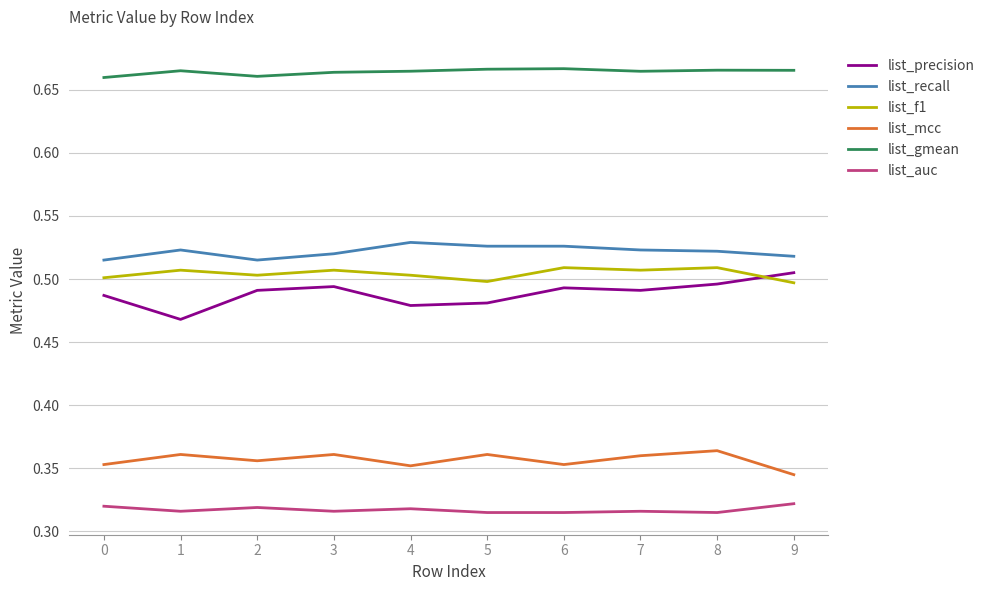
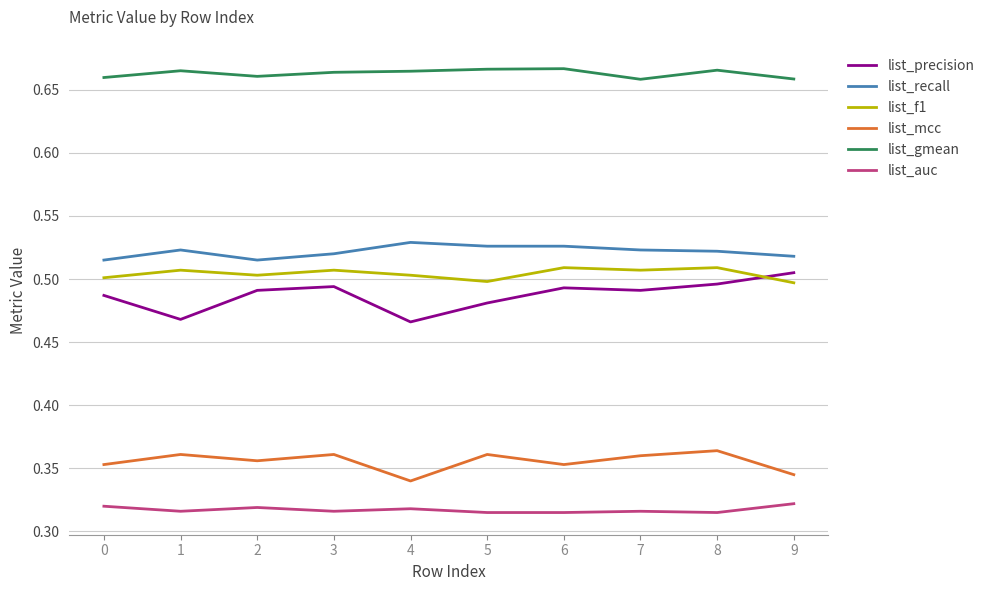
list_precision, 4: 0.479 -> 0.466
list_mcc, 4: 0.352 -> 0.340
list_gmean, 7: 0.665 -> 0.658
list_gmean, 9: 0.665 -> 0.658
